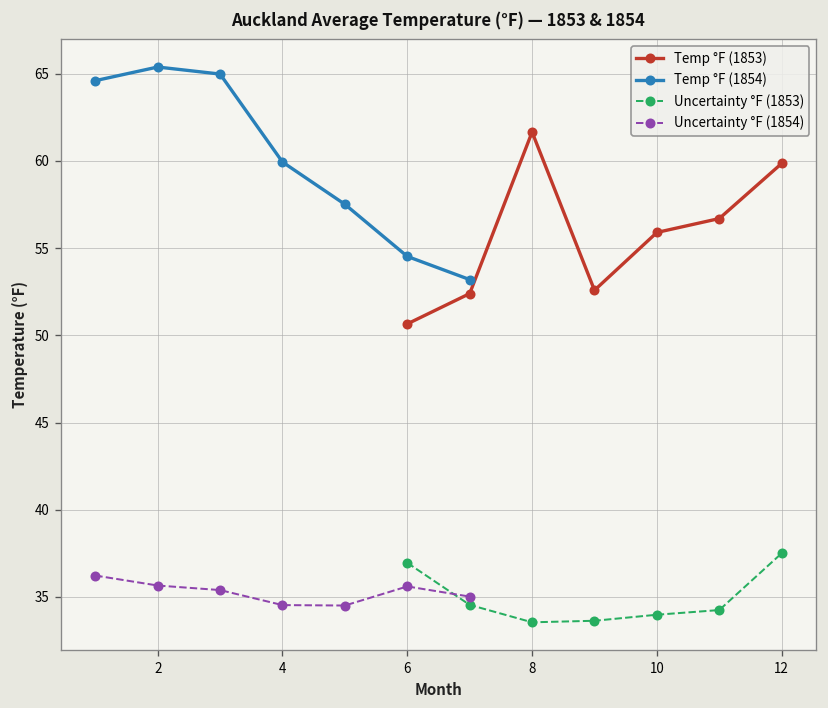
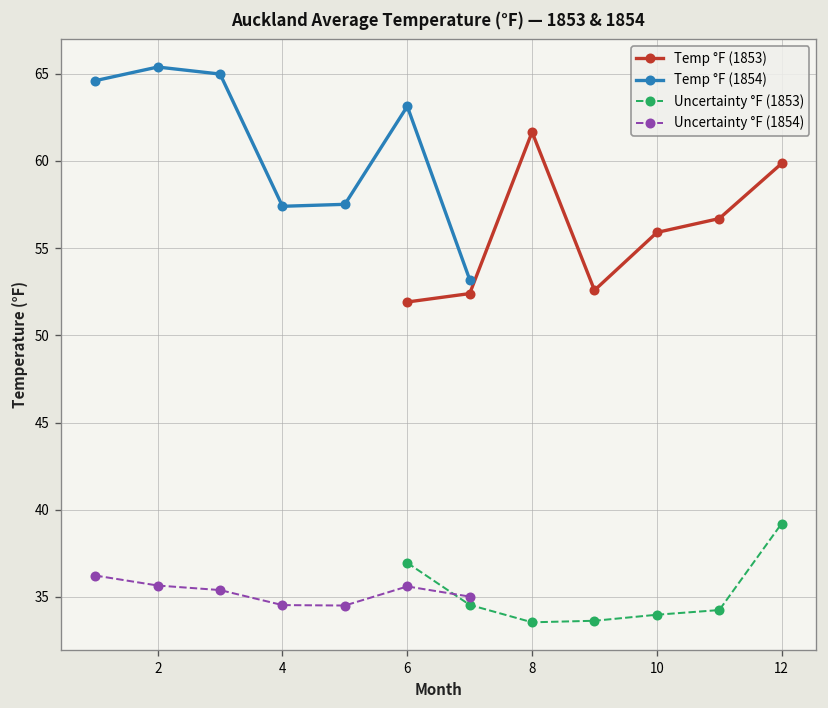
Temp °F (1854), 4: 59.9 -> 57.4
Temp °F (1853), 6: 50.7 -> 51.9
Temp °F (1854), 6: 54.5 -> 63.1
Uncertainty °F (1853), 12: 37.5 -> 39.2
